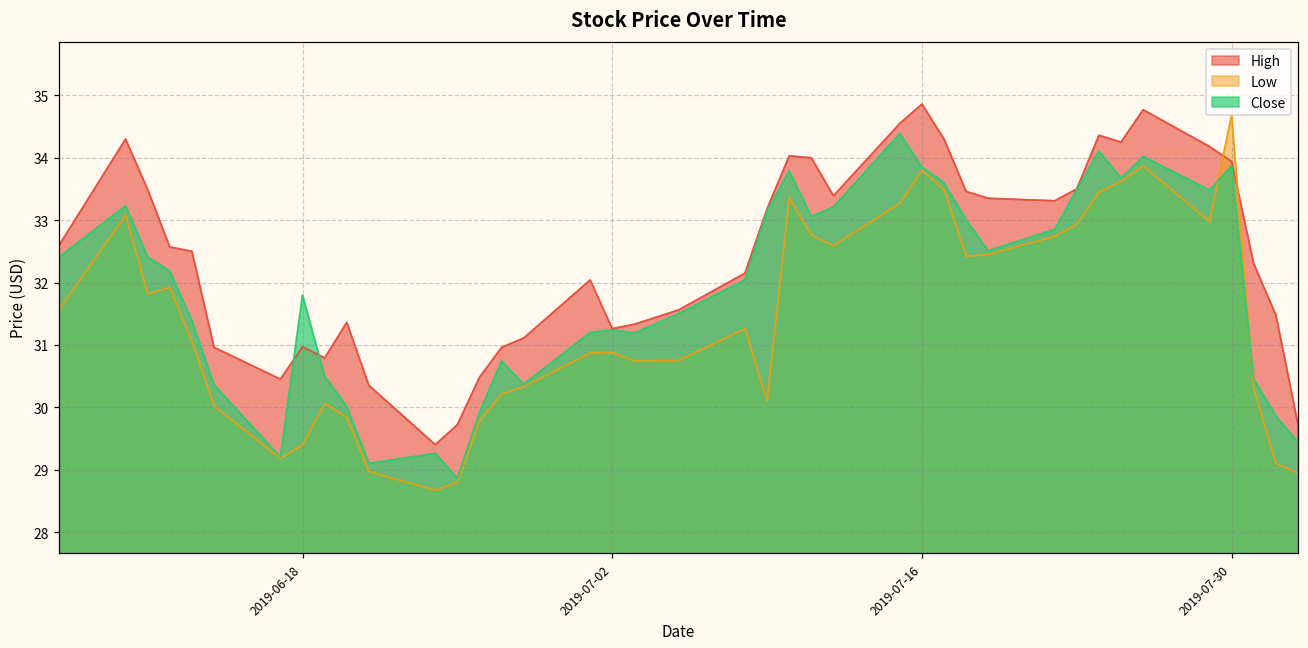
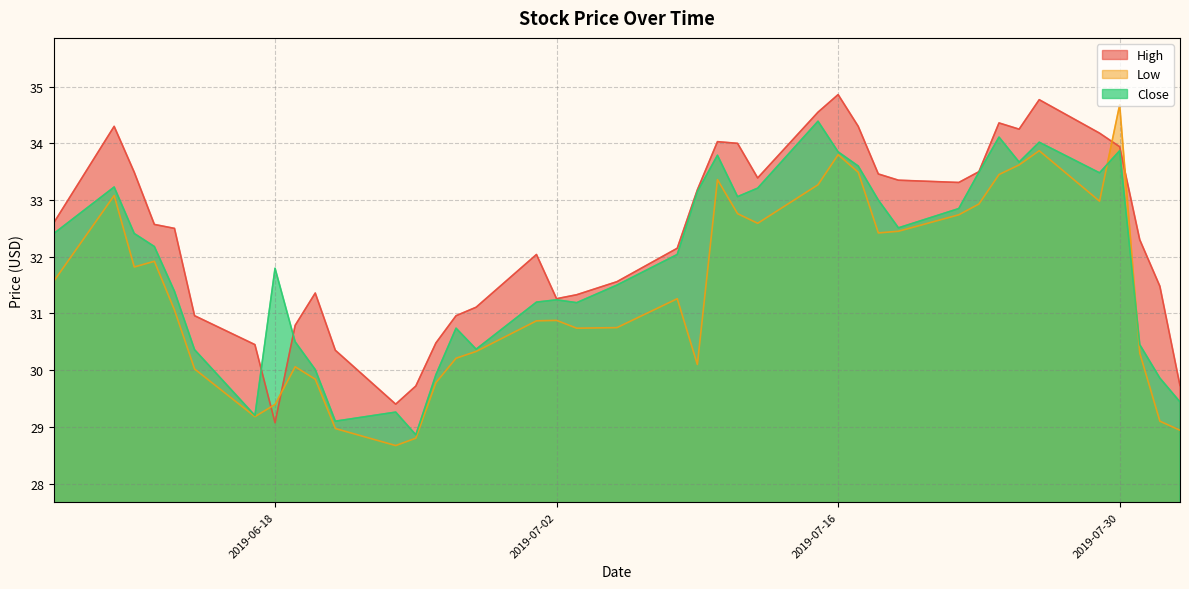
High, 2019-06-18: 31.0 -> 29.1
